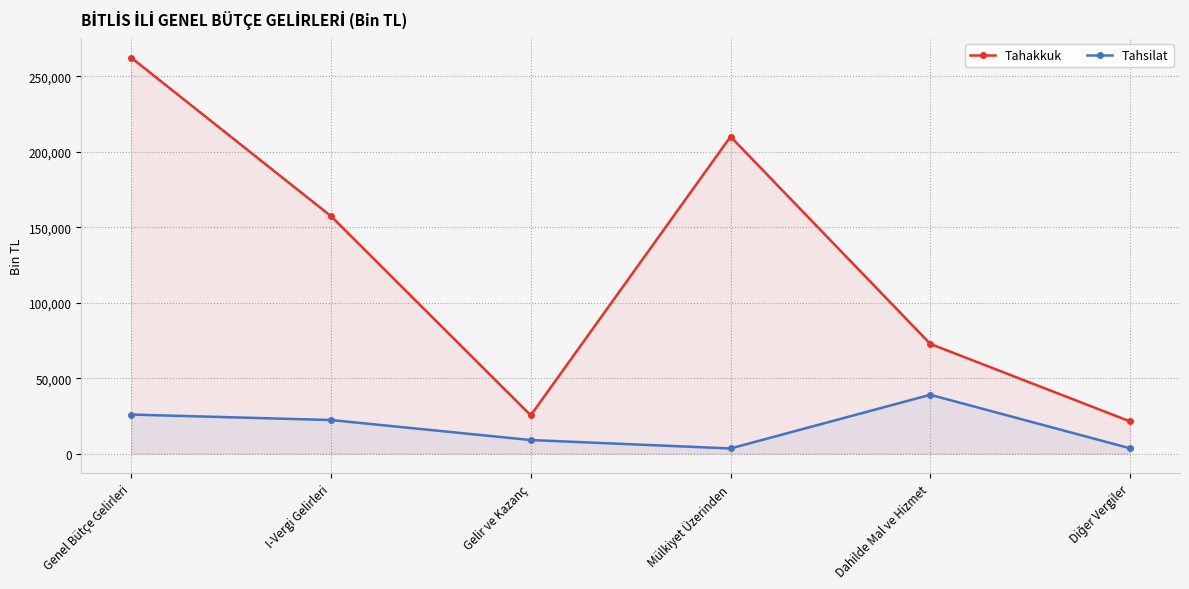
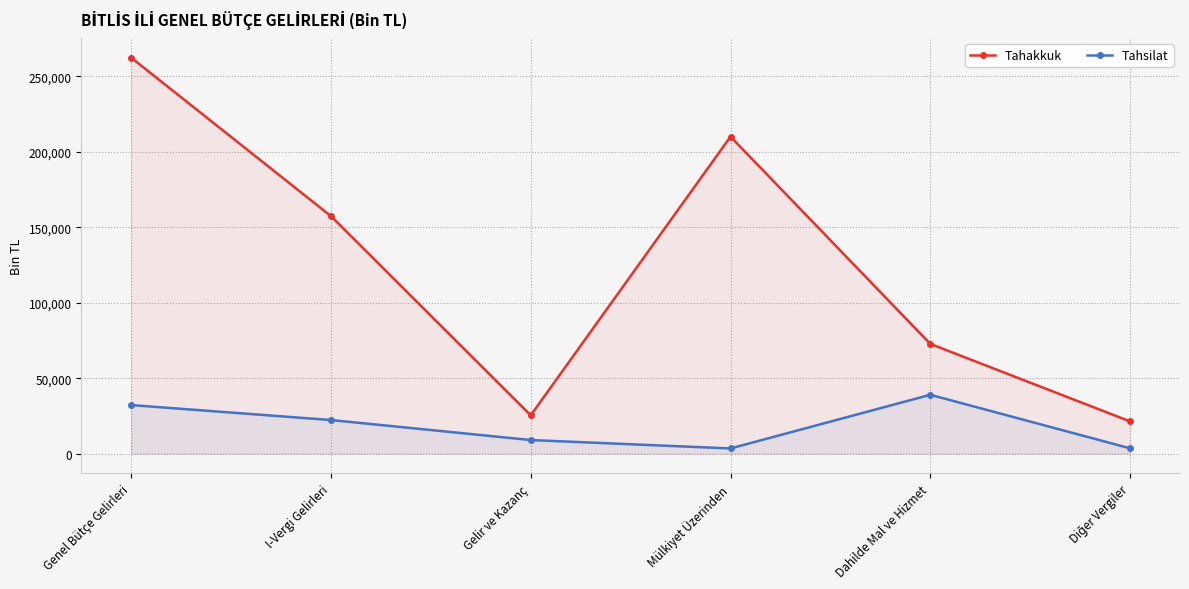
Tahsilat, Genel Bütçe Gelirleri: 26,000 -> 32,000
